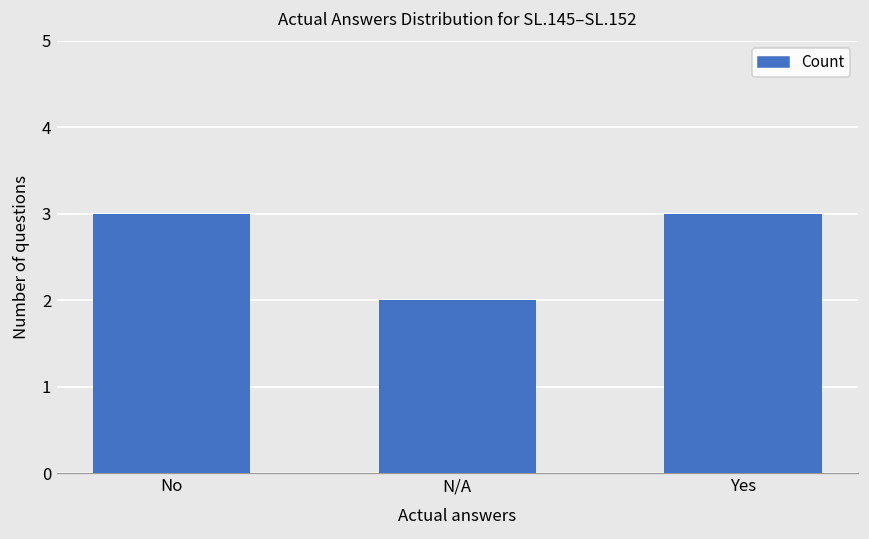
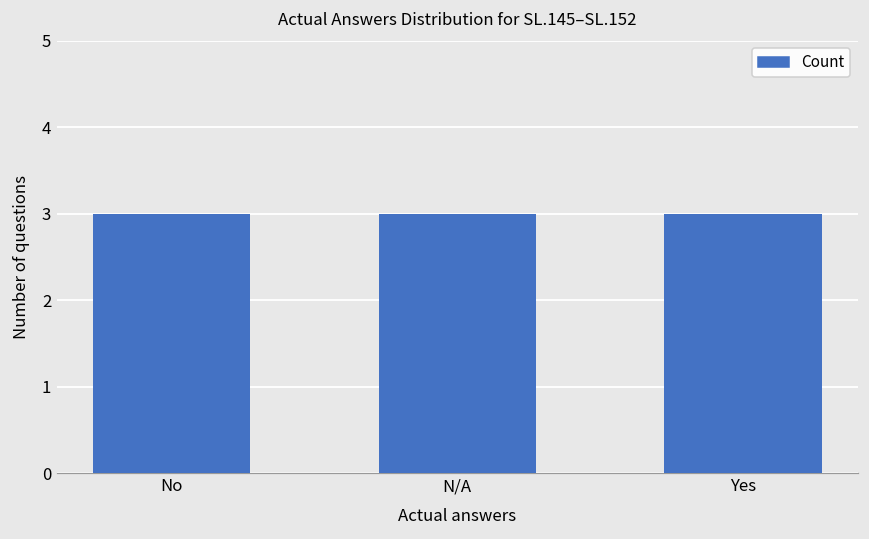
N/A: 2 -> 3
